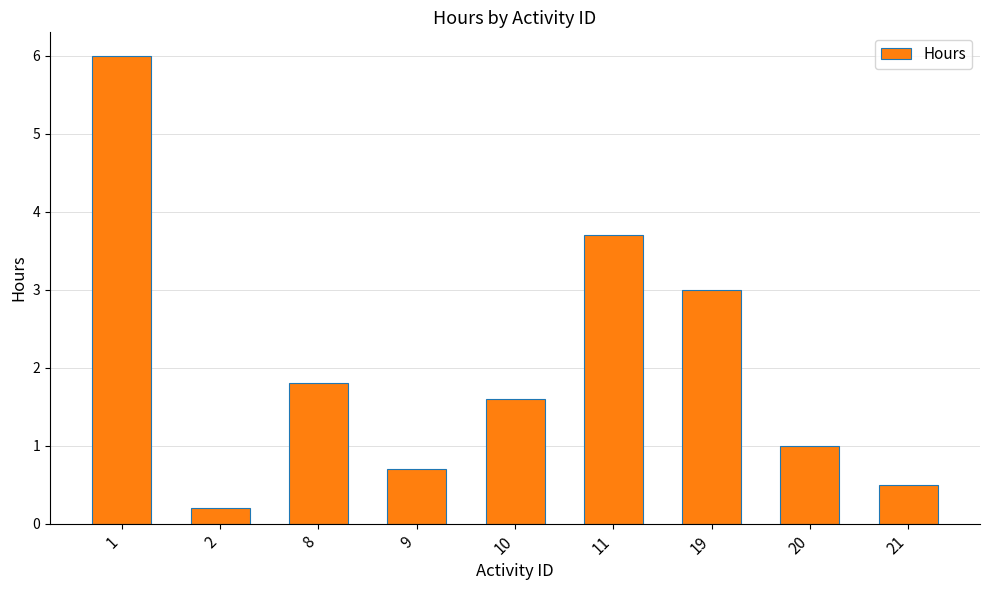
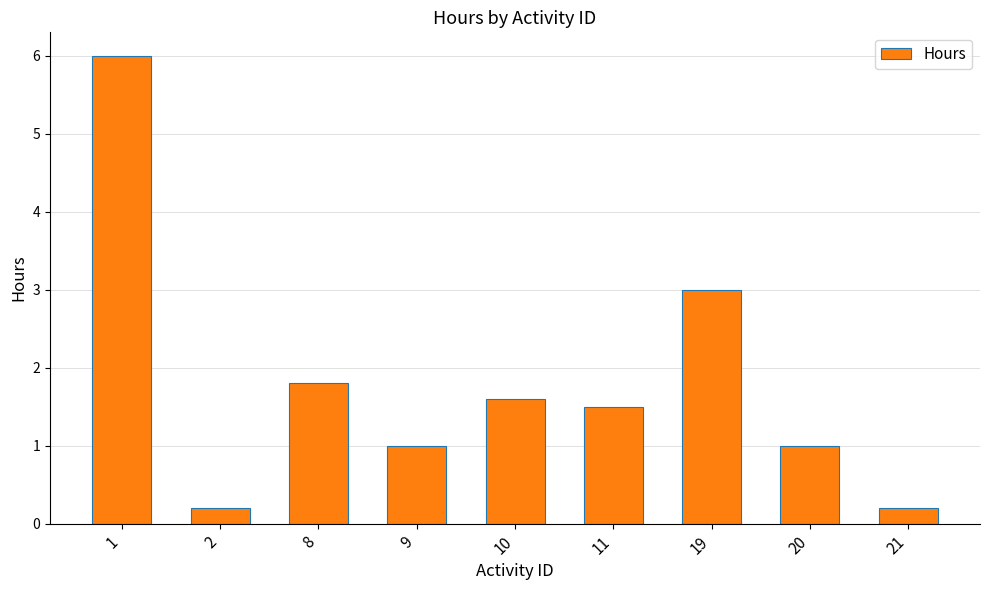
9: 0.7 -> 1.0
11: 3.7 -> 1.5
21: 0.5 -> 0.2
